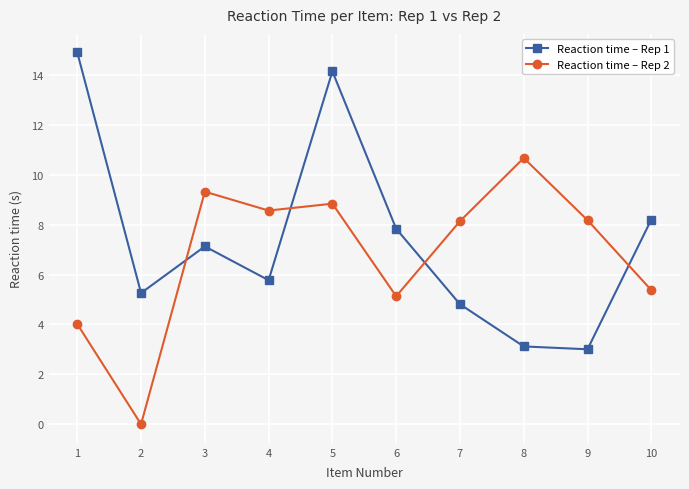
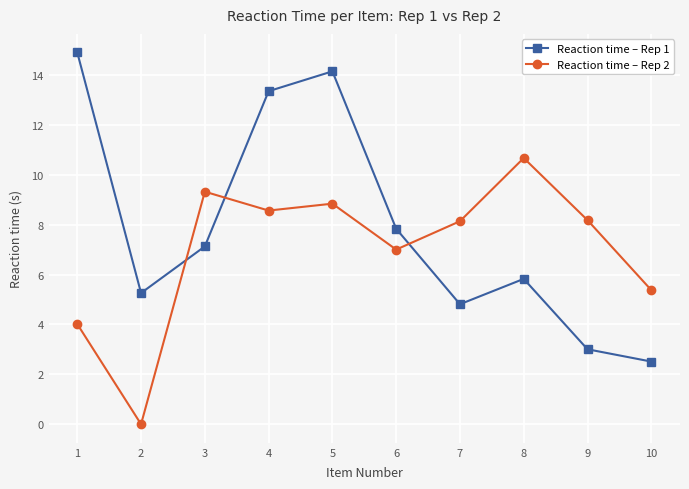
Reaction time – Rep 1, 4: 5.8 -> 13.4
Reaction time – Rep 2, 6: 5.1 -> 7.0
Reaction time – Rep 1, 8: 3.1 -> 5.8
Reaction time – Rep 1, 10: 8.2 -> 2.5
